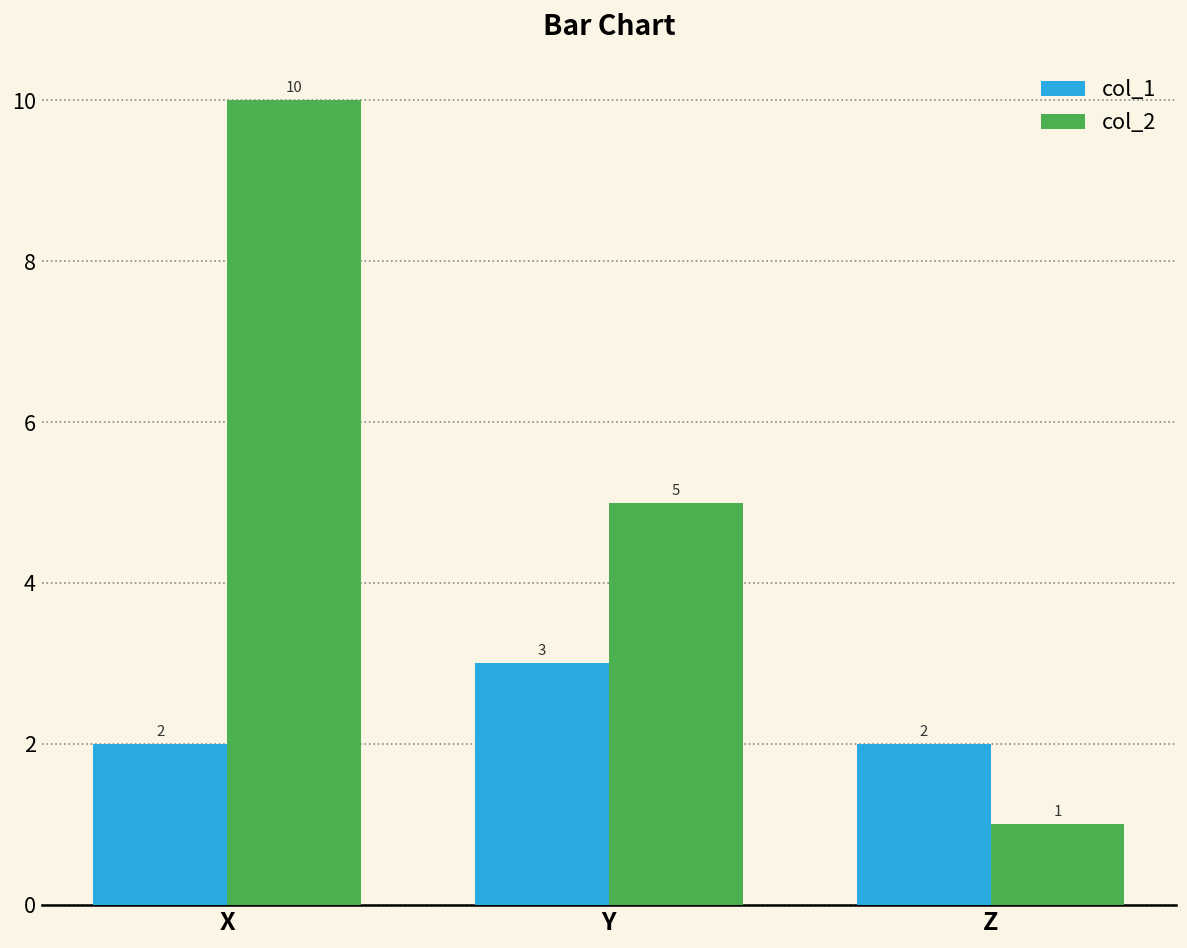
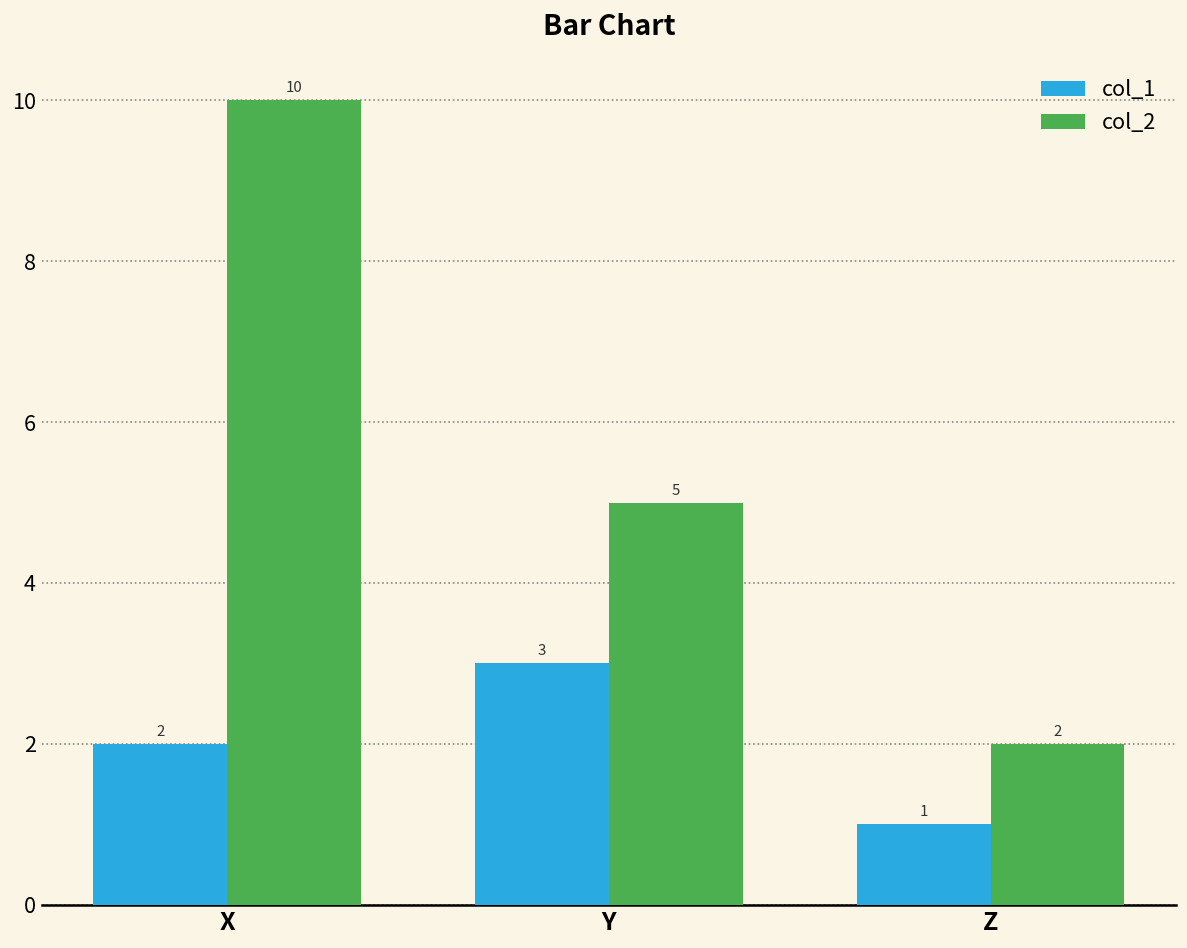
col_1, Z: 2 -> 1
col_2, Z: 1 -> 2
